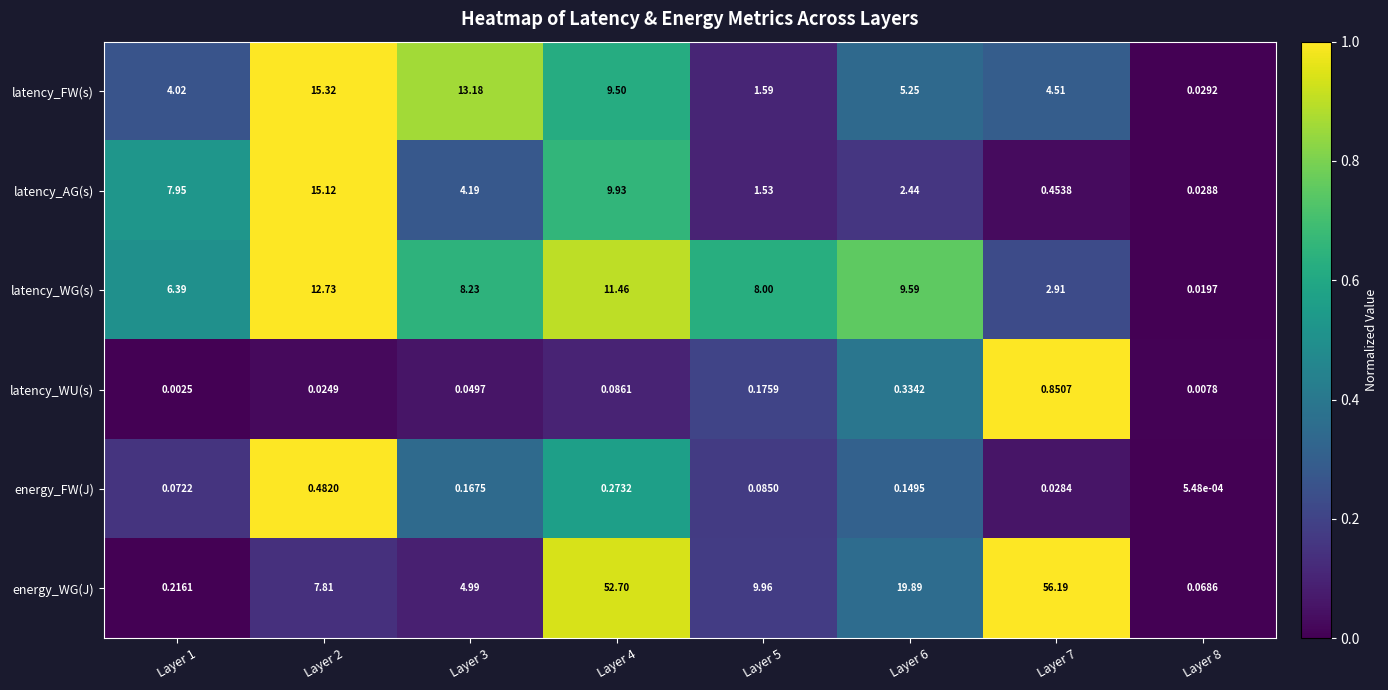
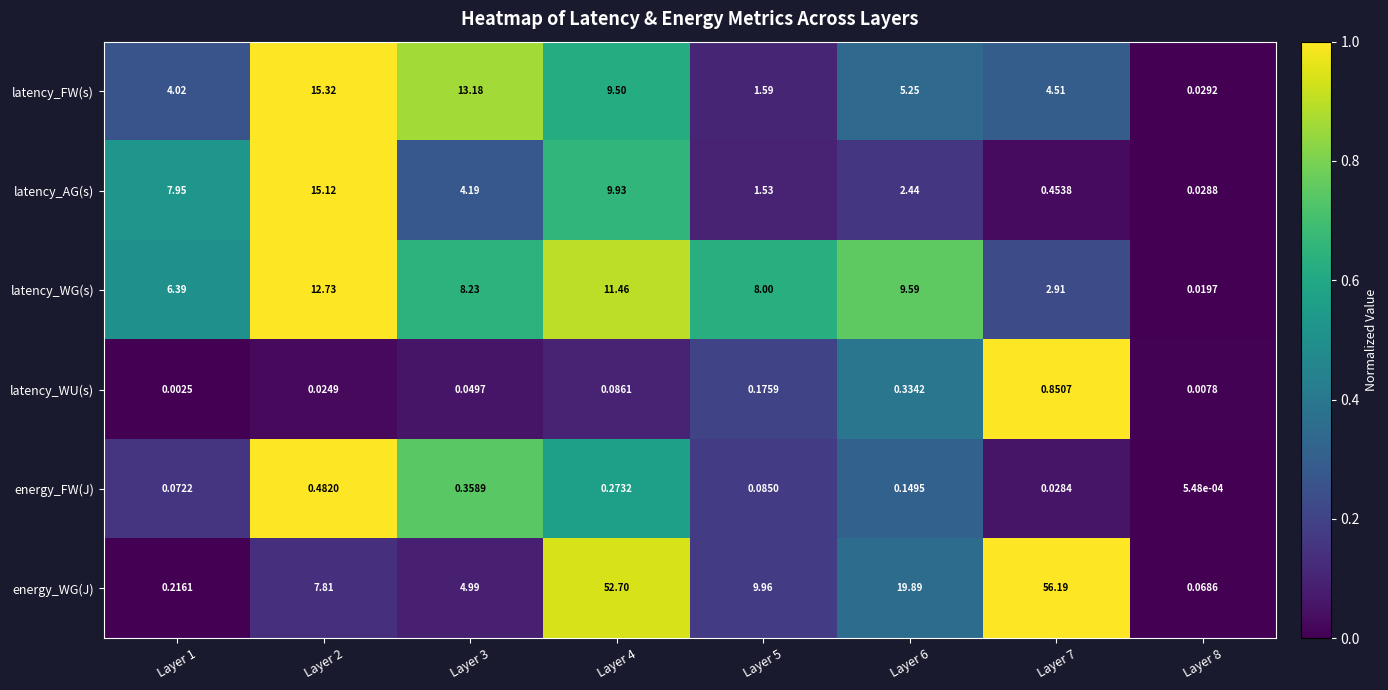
energy_FW(J), Layer 3: 0.1675 -> 0.3589
